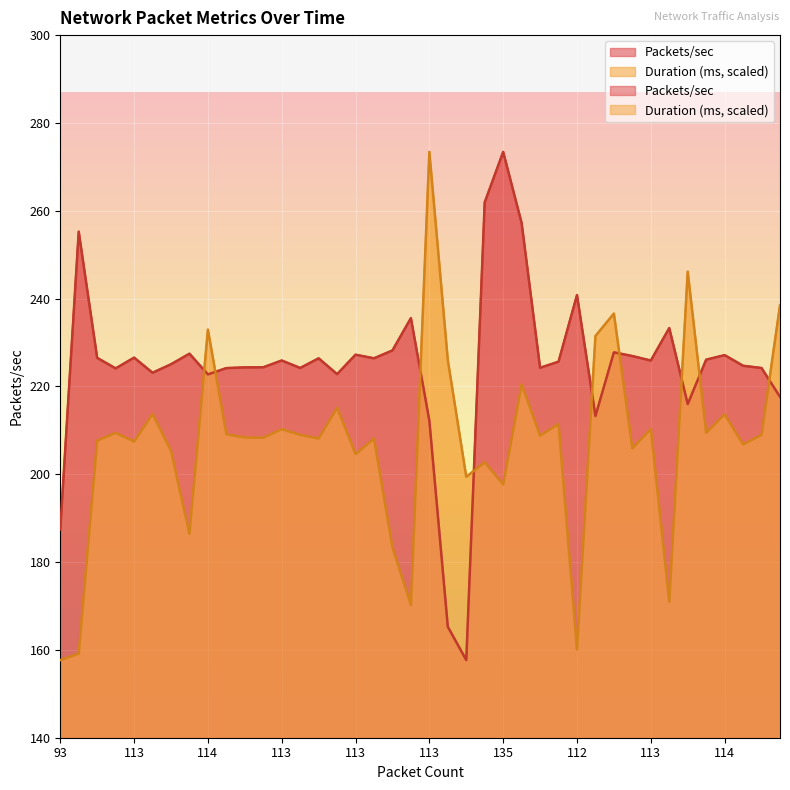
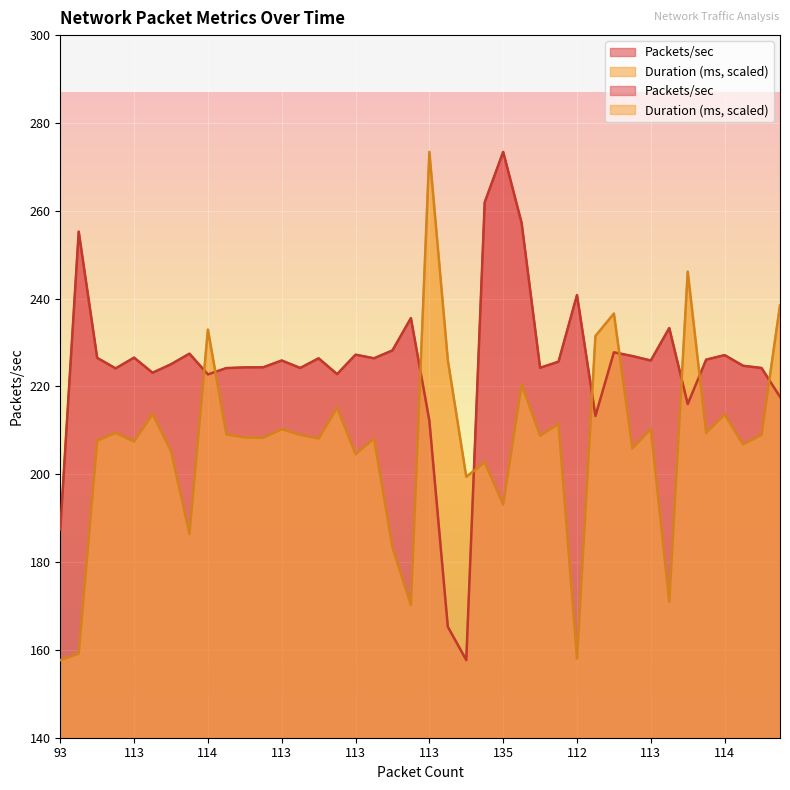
Duration (ms, scaled), 135: 198 -> 193
Duration (ms, scaled), 112: 160 -> 158
